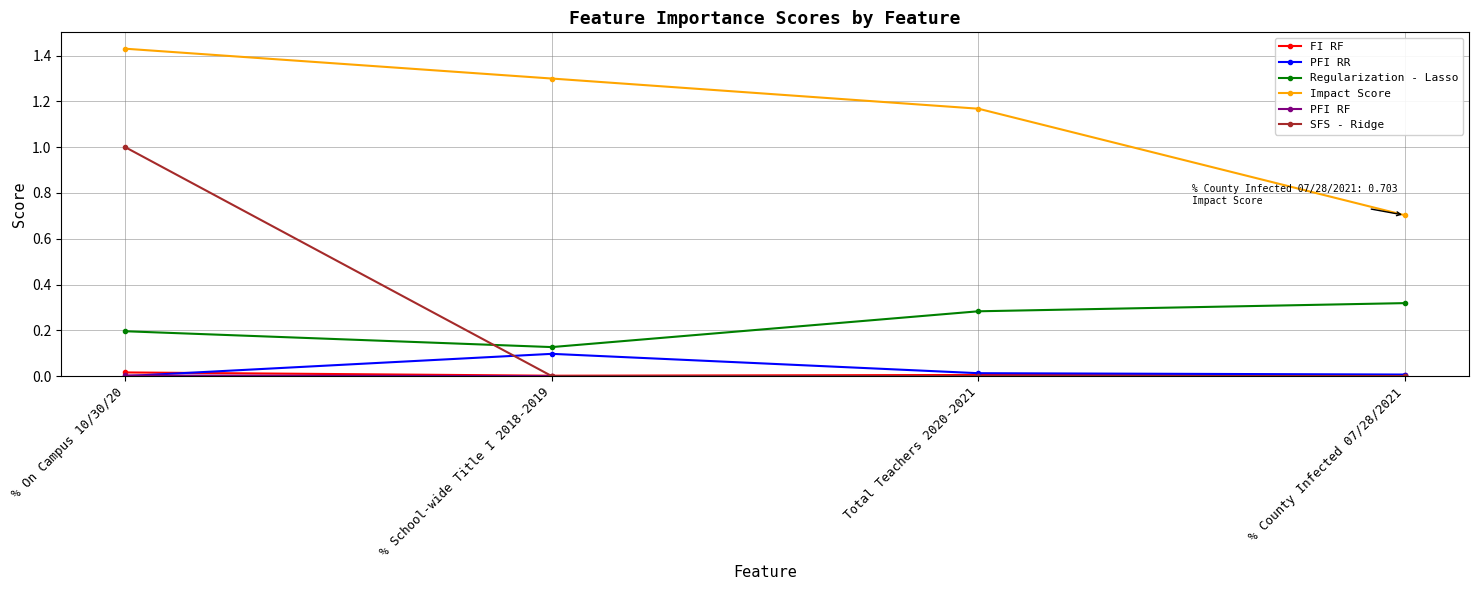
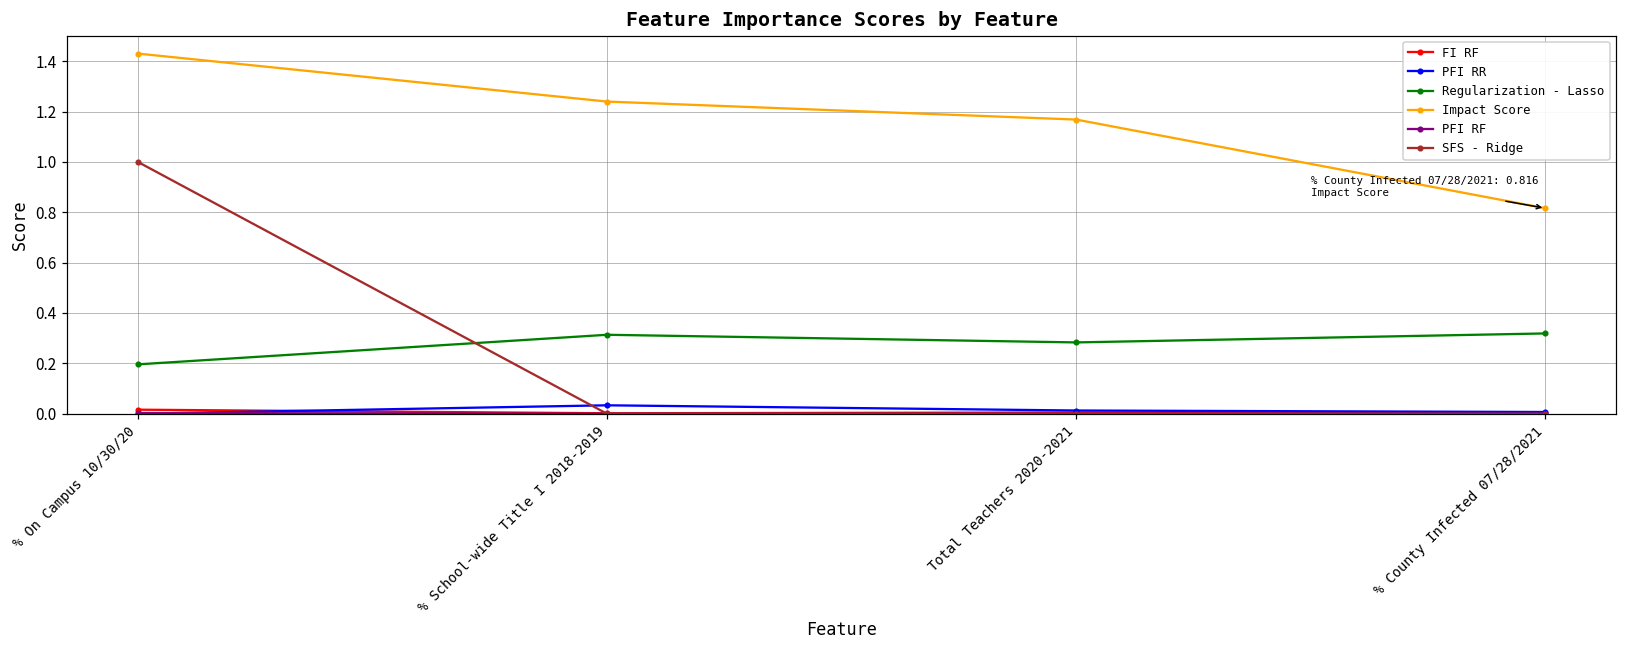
PFI RR, % School-wide Title I 2018-2019: 0.10 -> 0.03
Regularization - Lasso, % School-wide Title I 2018-2019: 0.13 -> 0.31
Impact Score, % School-wide Title I 2018-2019: 1.30 -> 1.24
Impact Score, % County Infected 07/28/2021: 0.703 -> 0.816
